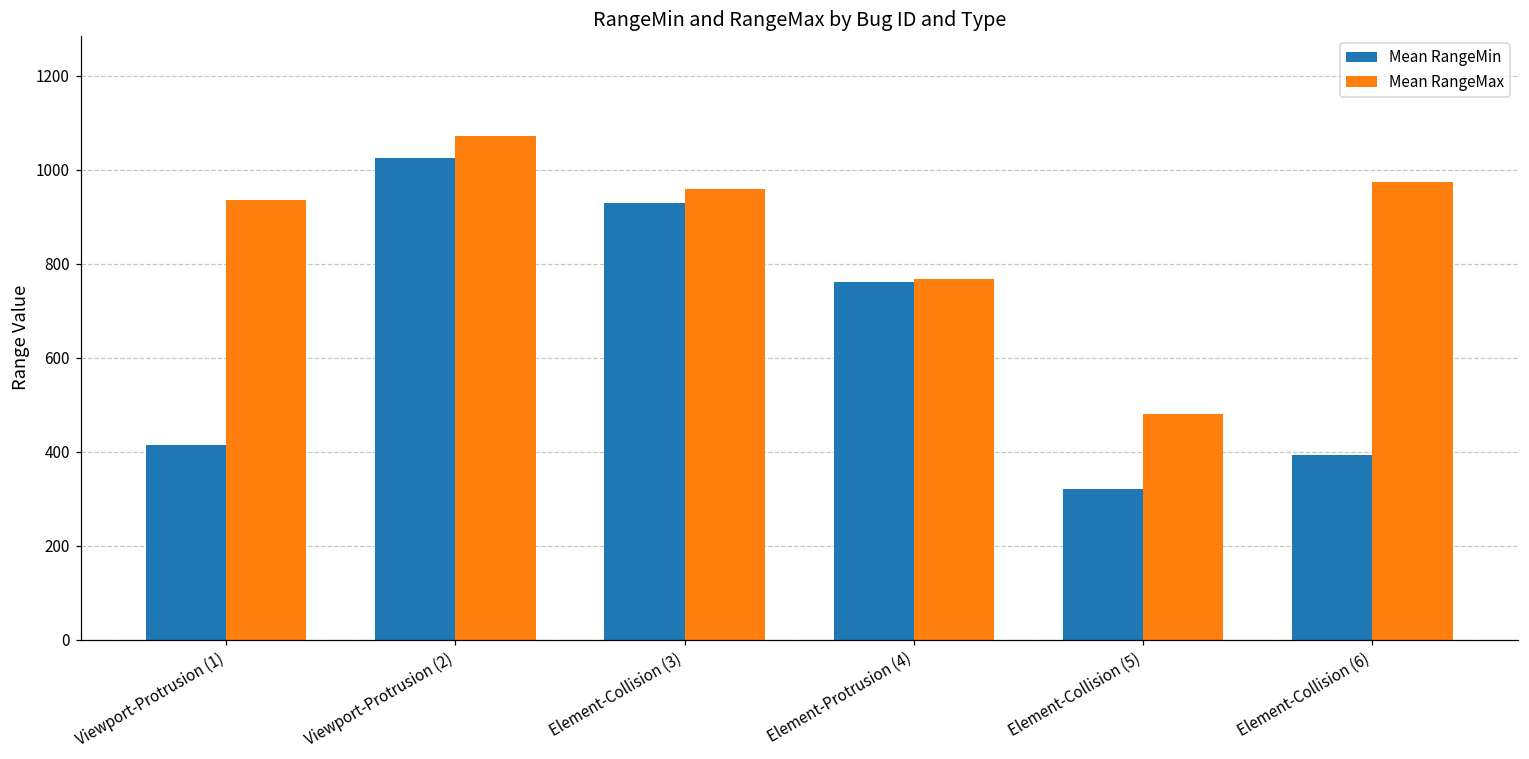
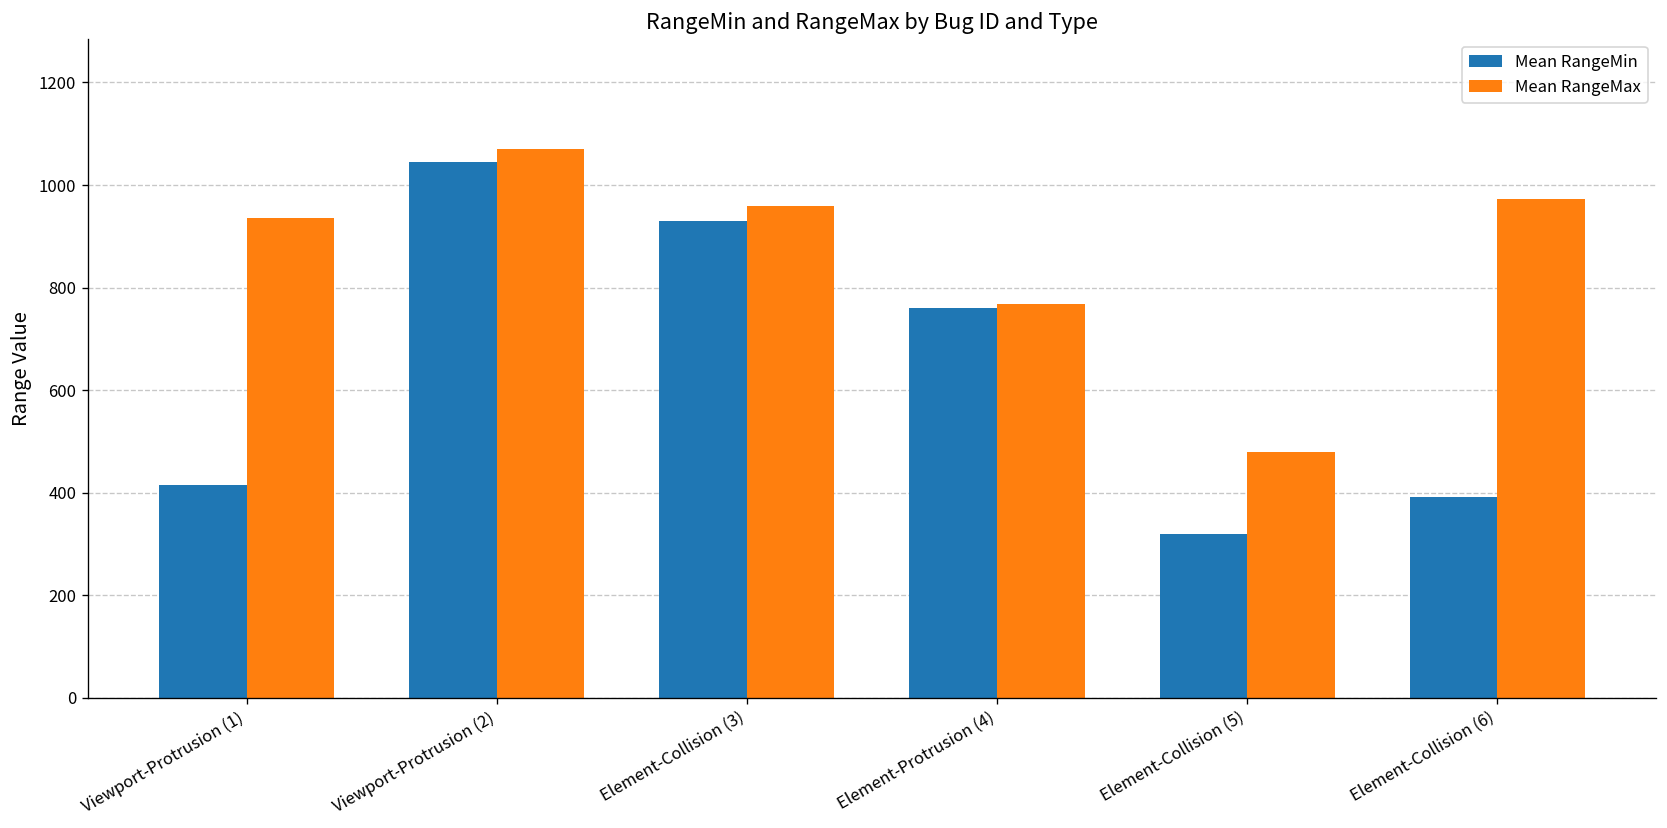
Mean RangeMin, Viewport-Protrusion (2): 1030 -> 1040
